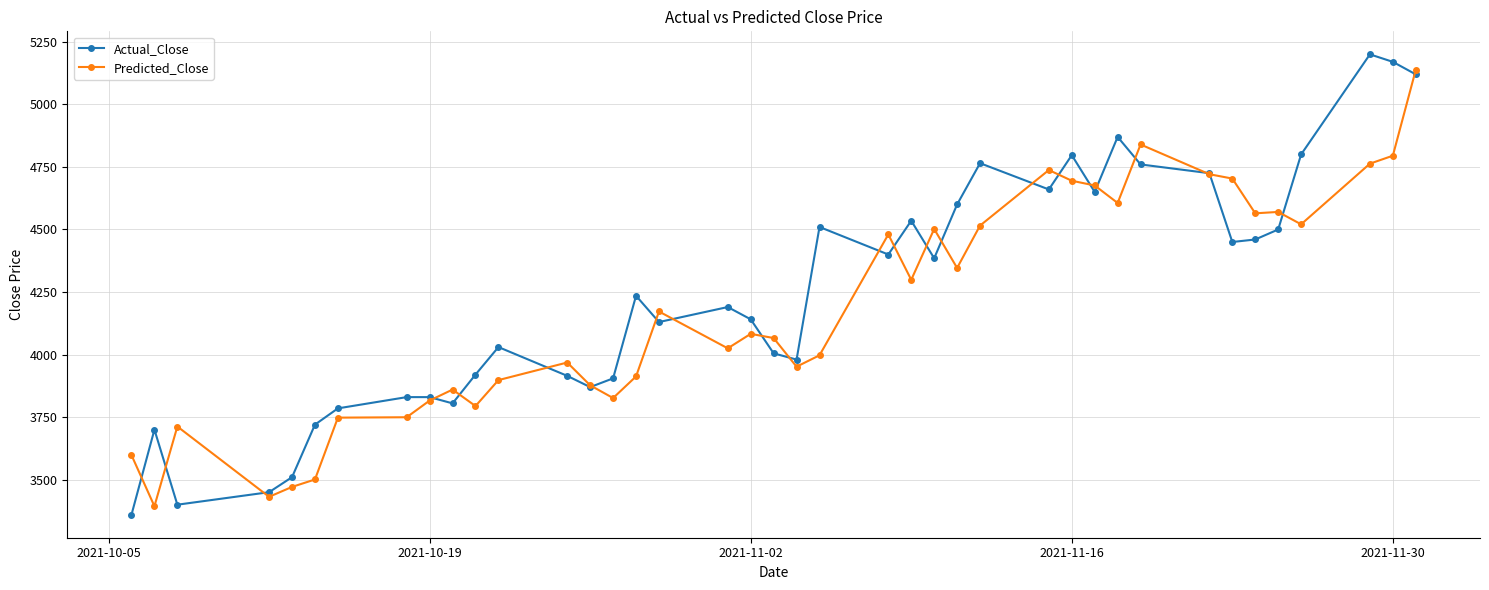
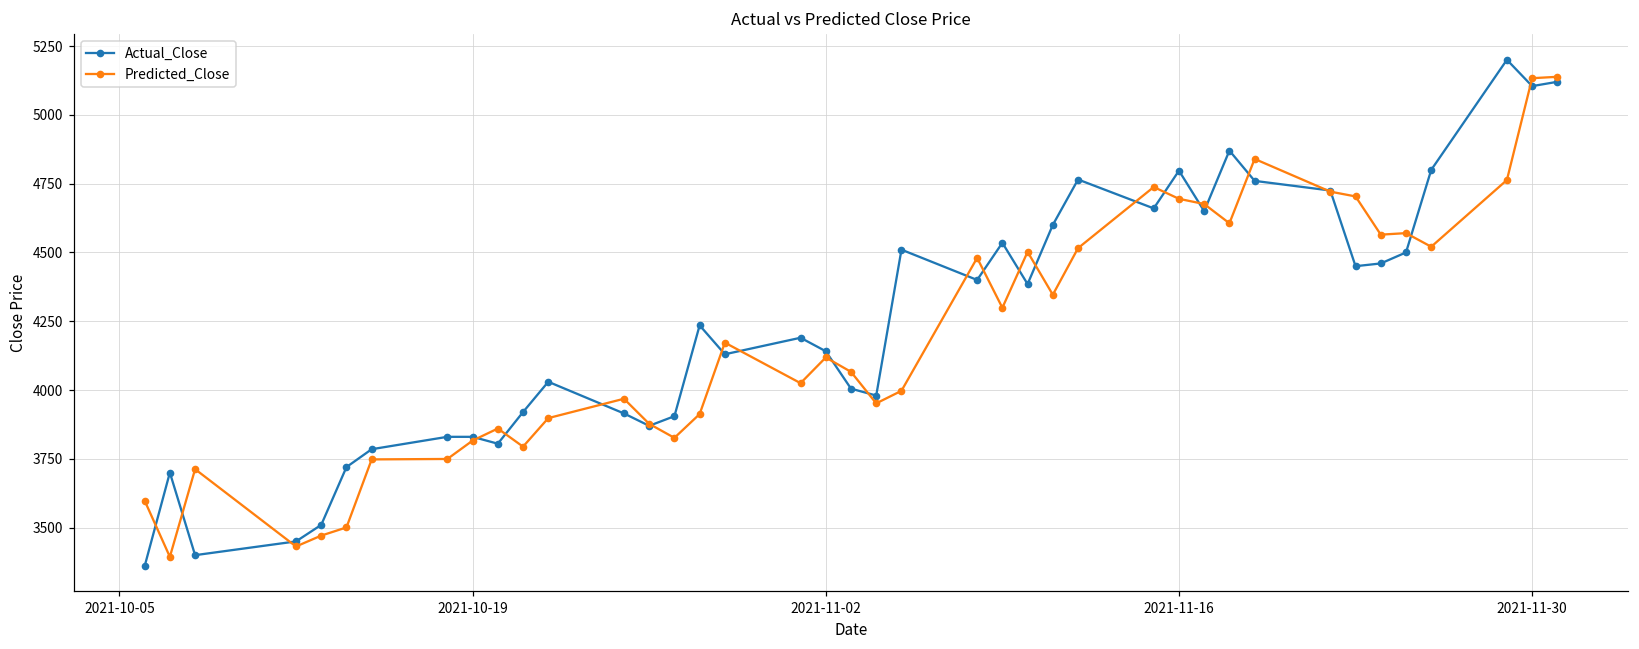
Predicted_Close, 2021-11-02: 4080 -> 4120
Actual_Close, 2021-11-30: 5170 -> 5100
Predicted_Close, 2021-11-30: 4790 -> 5130
